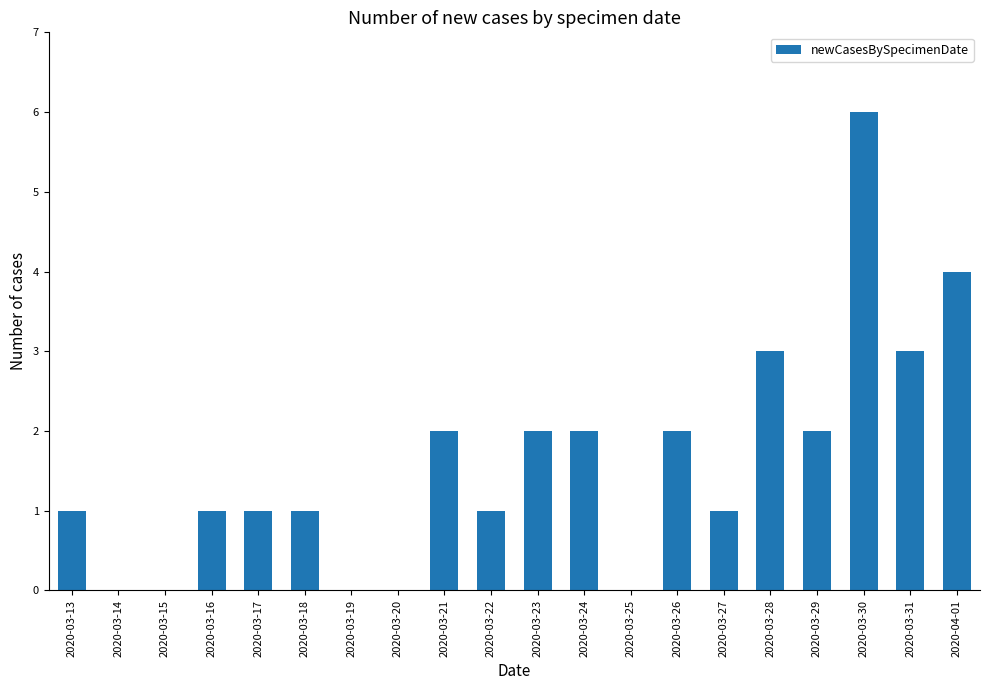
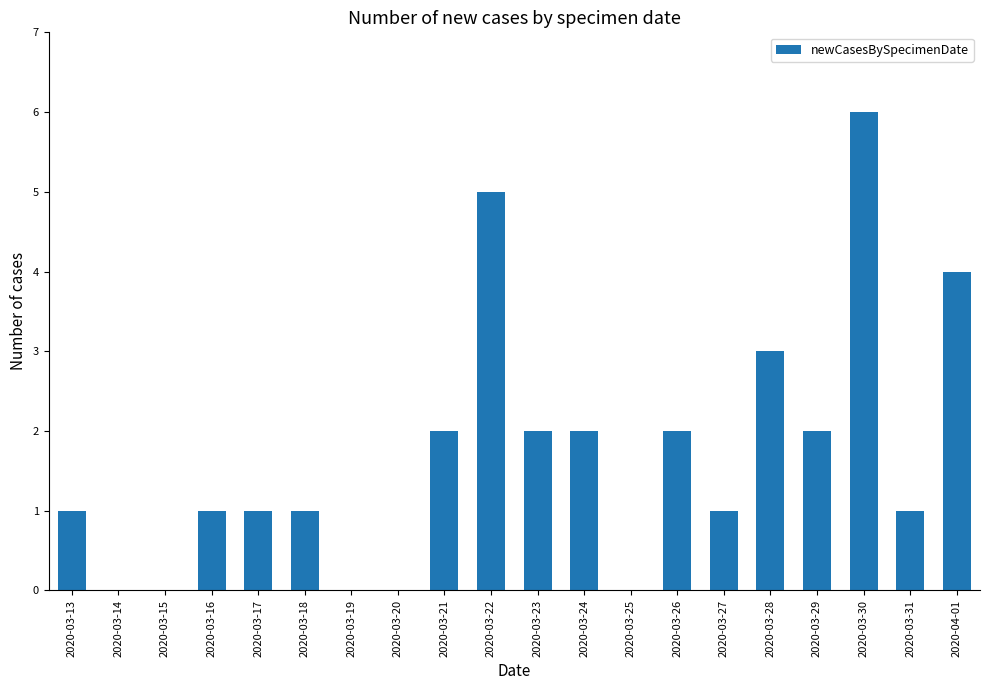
2020-03-22: 1 -> 5
2020-03-31: 3 -> 1
